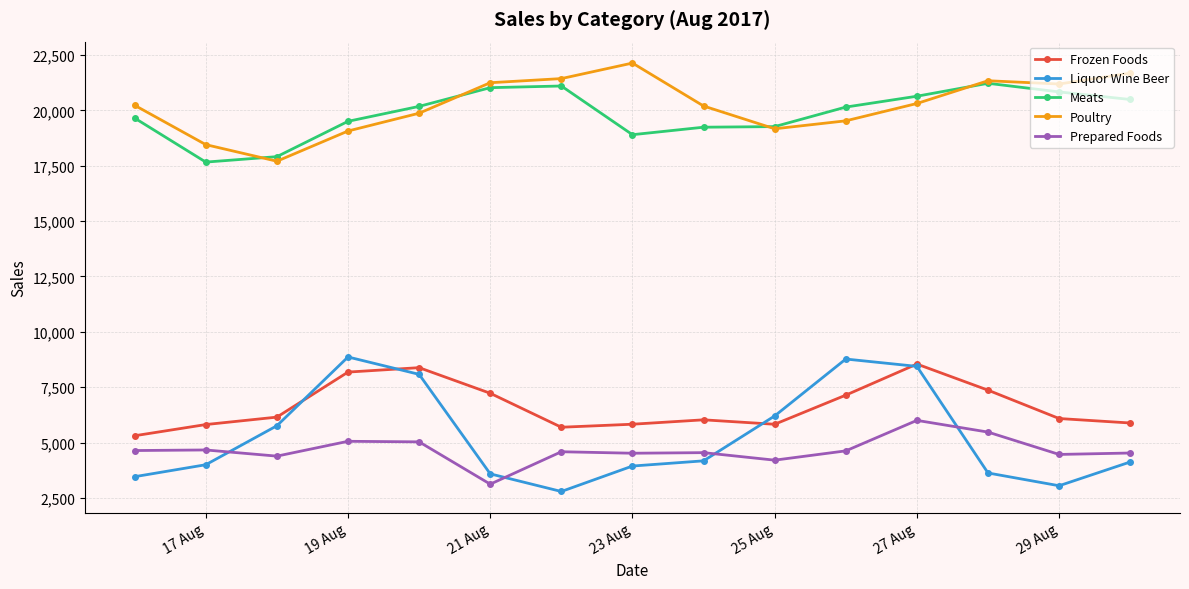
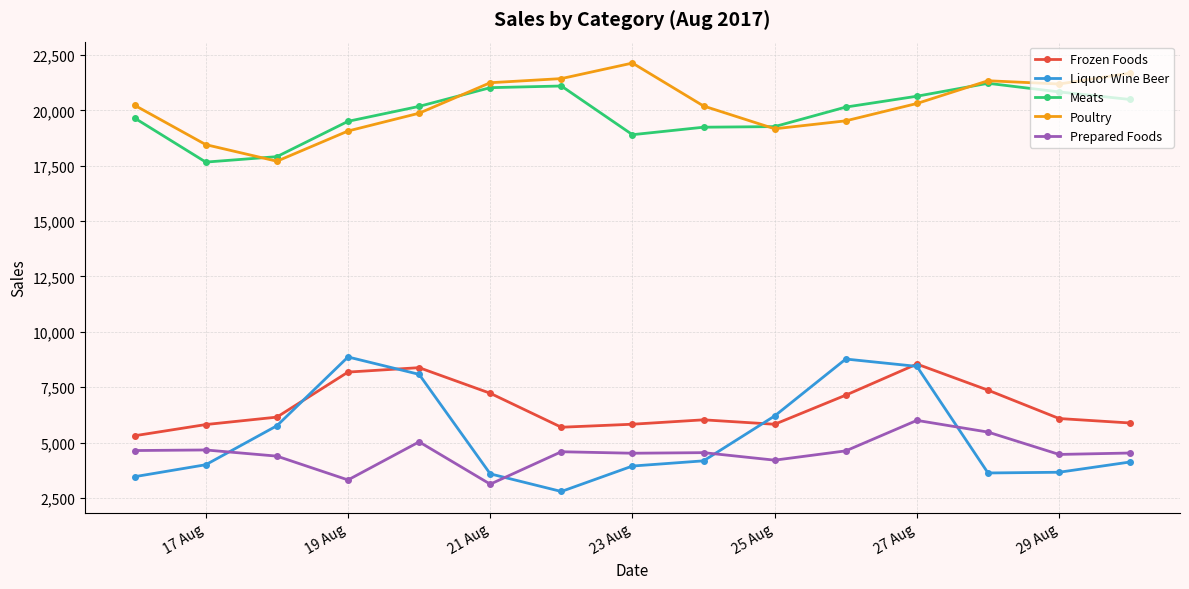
Prepared Foods, 19 Aug: 5,100 -> 3,300
Liquor Wine Beer, 29 Aug: 3,100 -> 3,700
